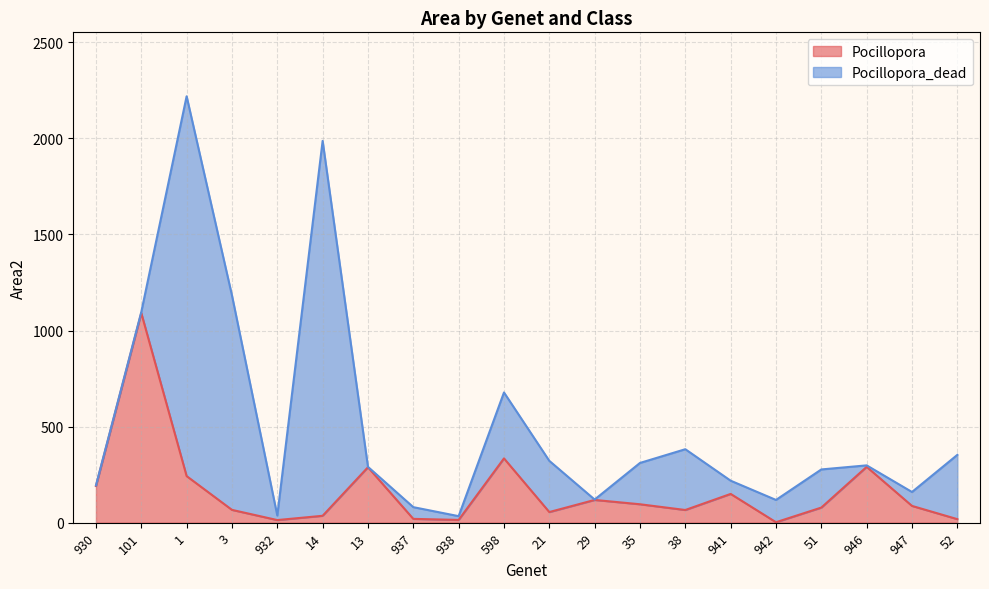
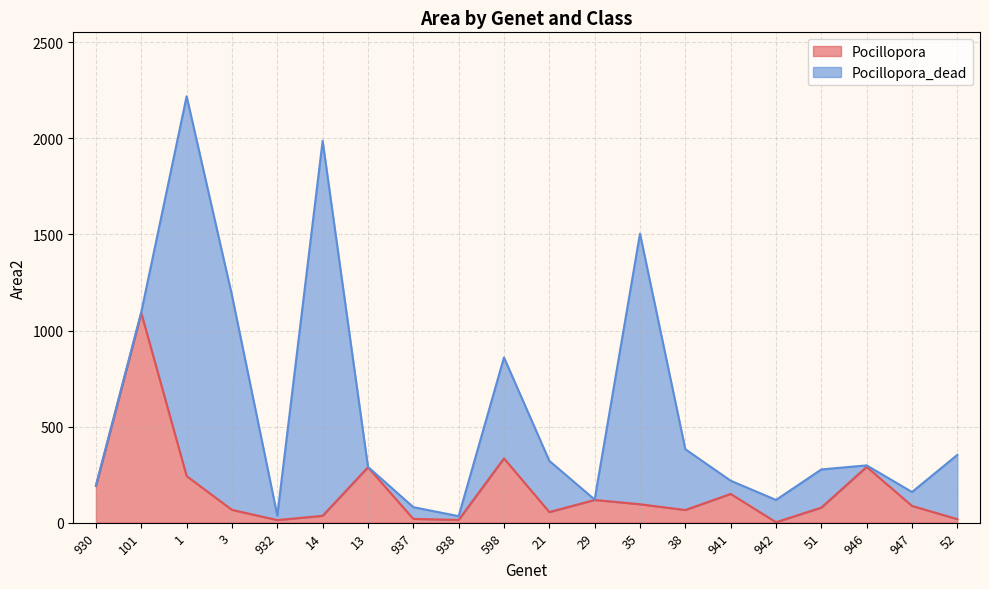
Pocillopora_dead, 598: 340 -> 530
Pocillopora_dead, 35: 220 -> 1410
